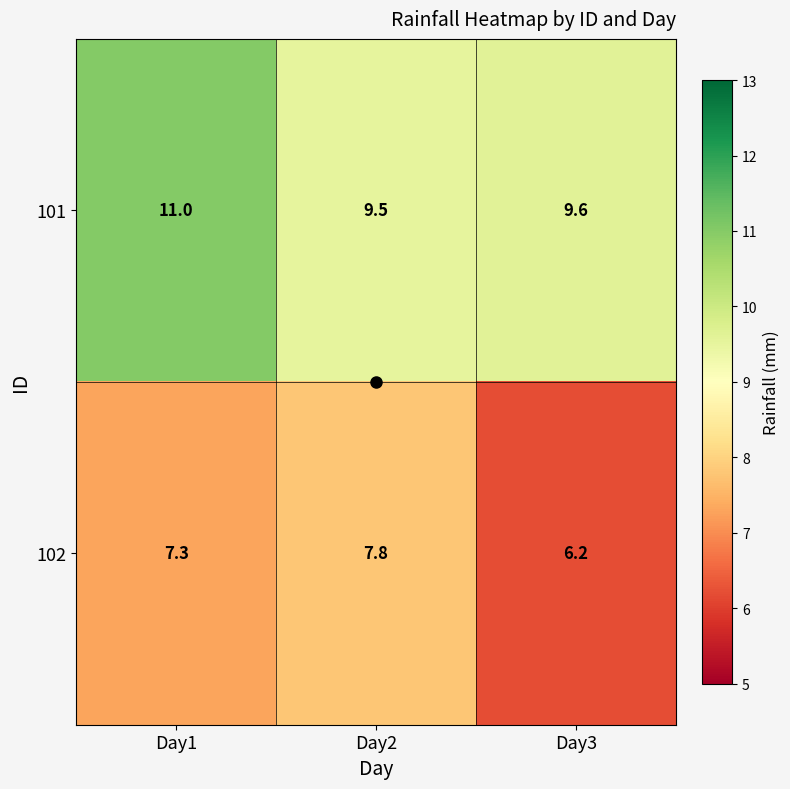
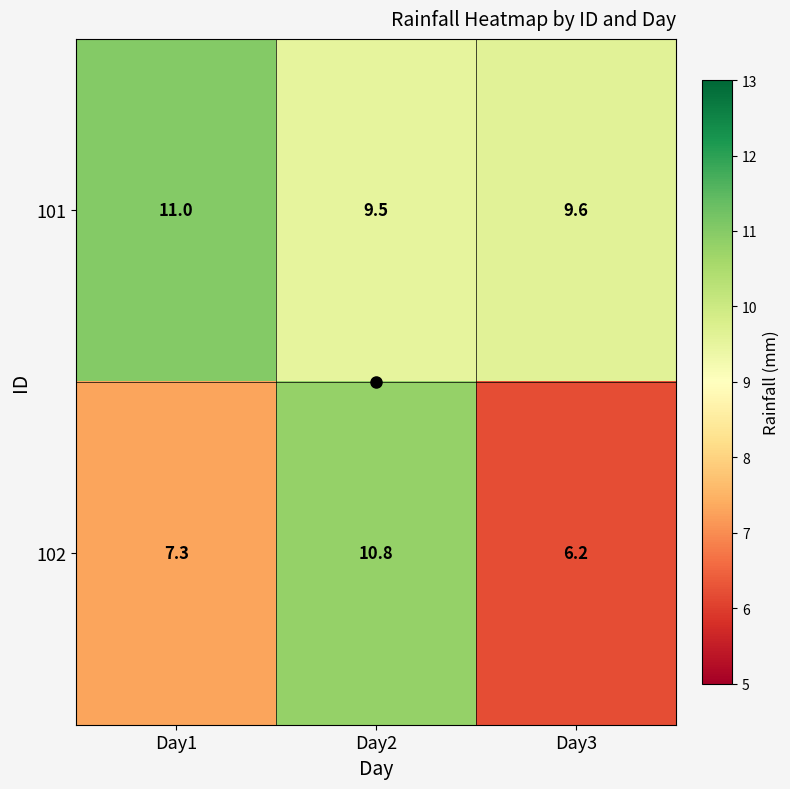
102, Day2: 7.8 -> 10.8
